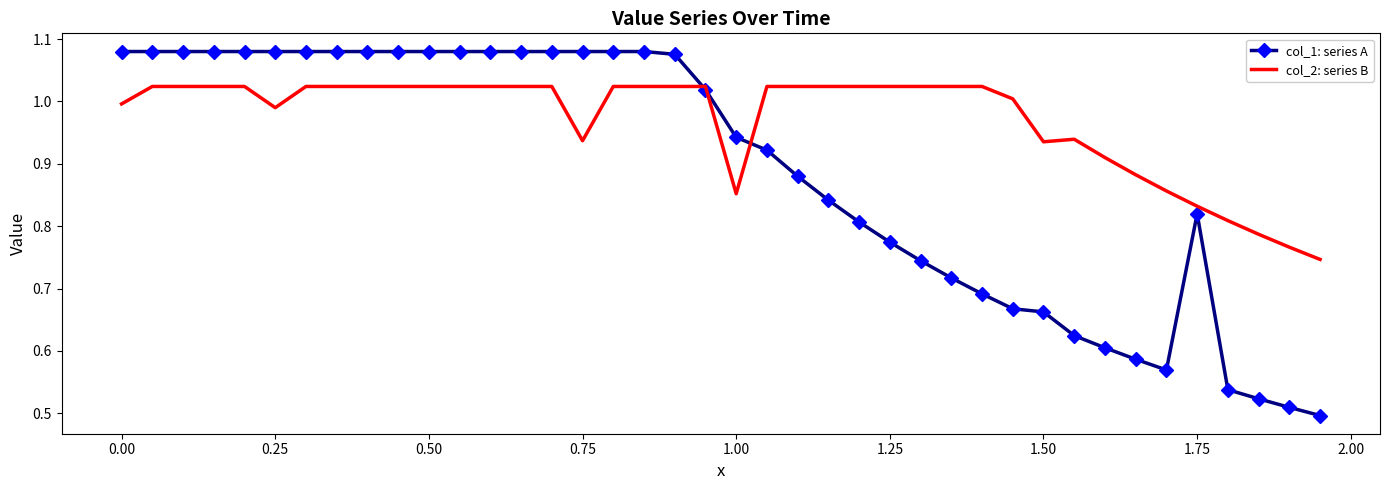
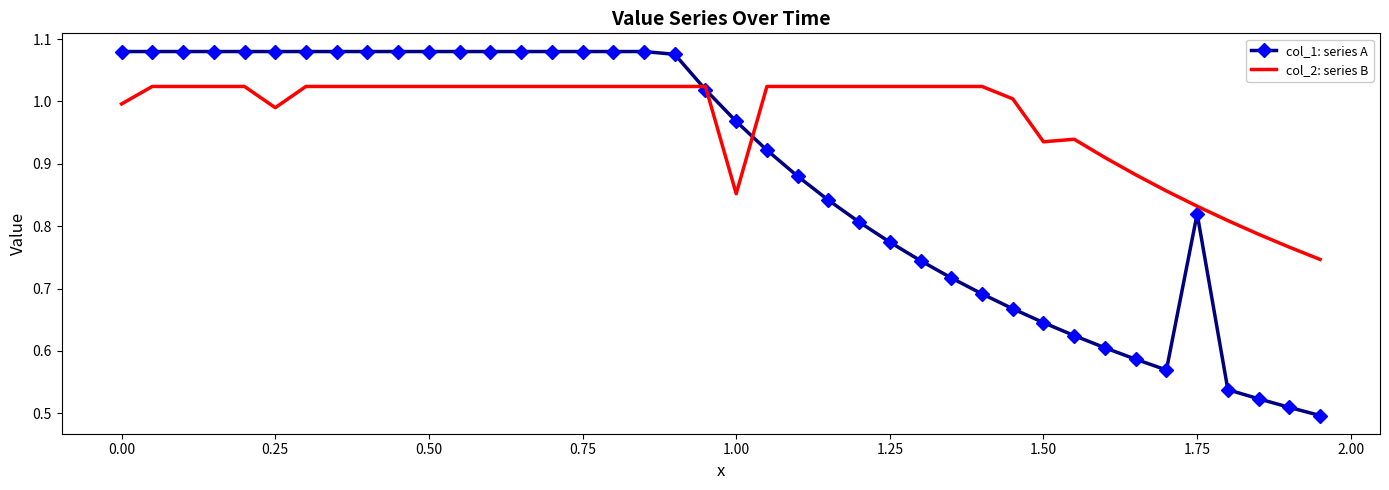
col_2: series B, 0.75: 0.94 -> 1.02
col_1: series A, 1.00: 0.94 -> 0.97
col_1: series A, 1.50: 0.66 -> 0.65
